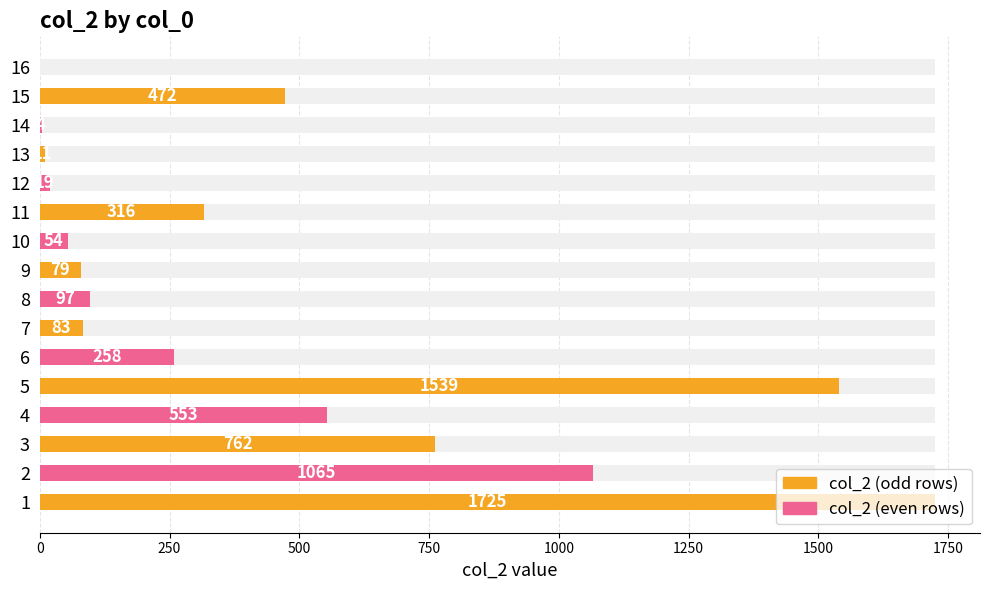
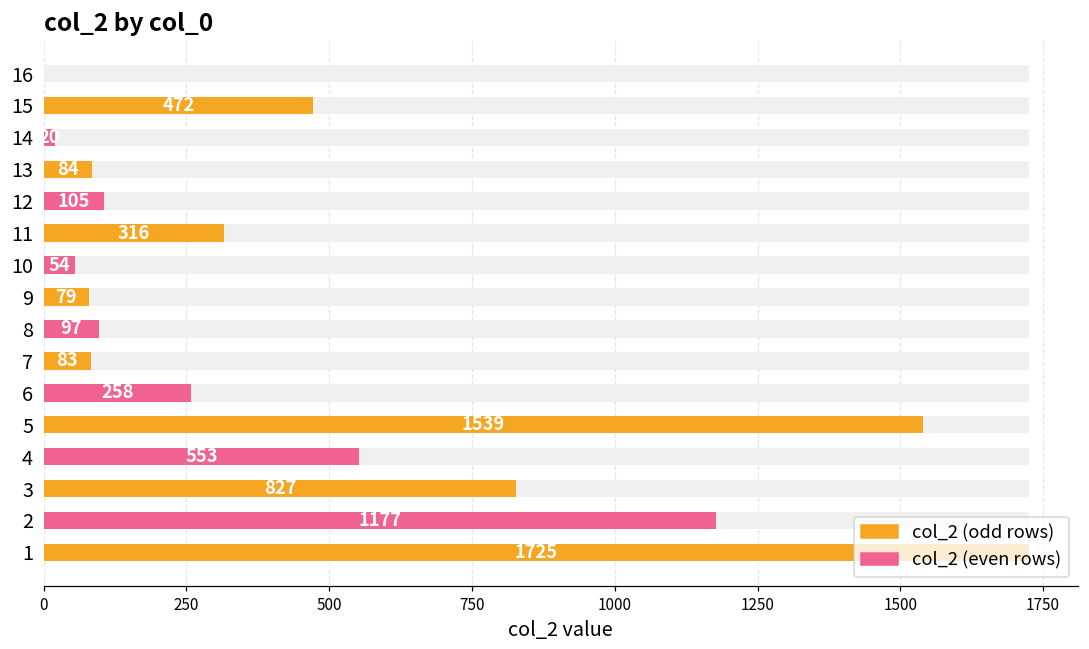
col_2 (even rows), 14: 0 -> 20
col_2 (odd rows), 13: 10 -> 80
col_2 (even rows), 12: 20 -> 110
col_2 (odd rows), 3: 762 -> 827
col_2 (even rows), 2: 1065 -> 1177
